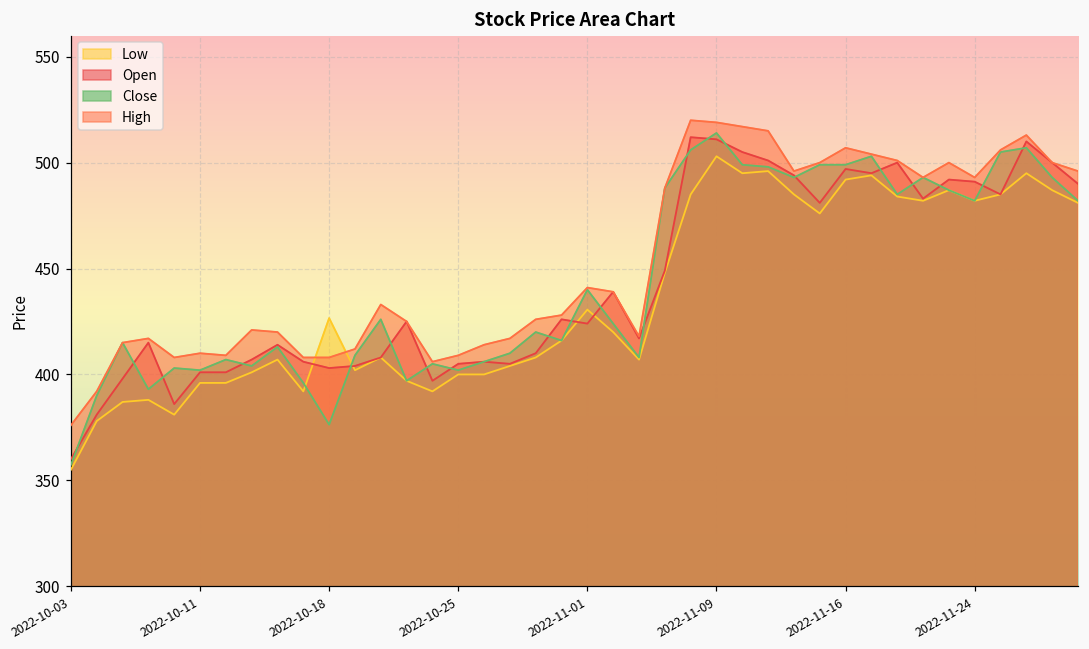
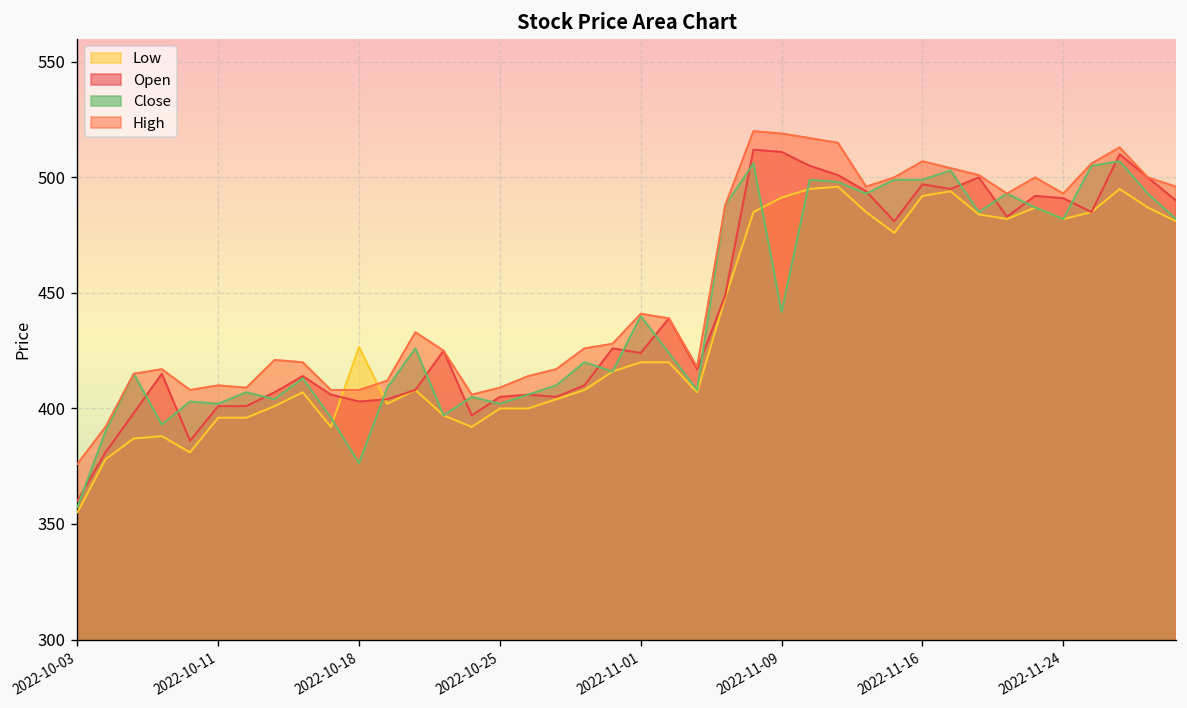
Low, 2022-11-01: 431 -> 420
Low, 2022-11-09: 503 -> 491
Close, 2022-11-09: 514 -> 442
